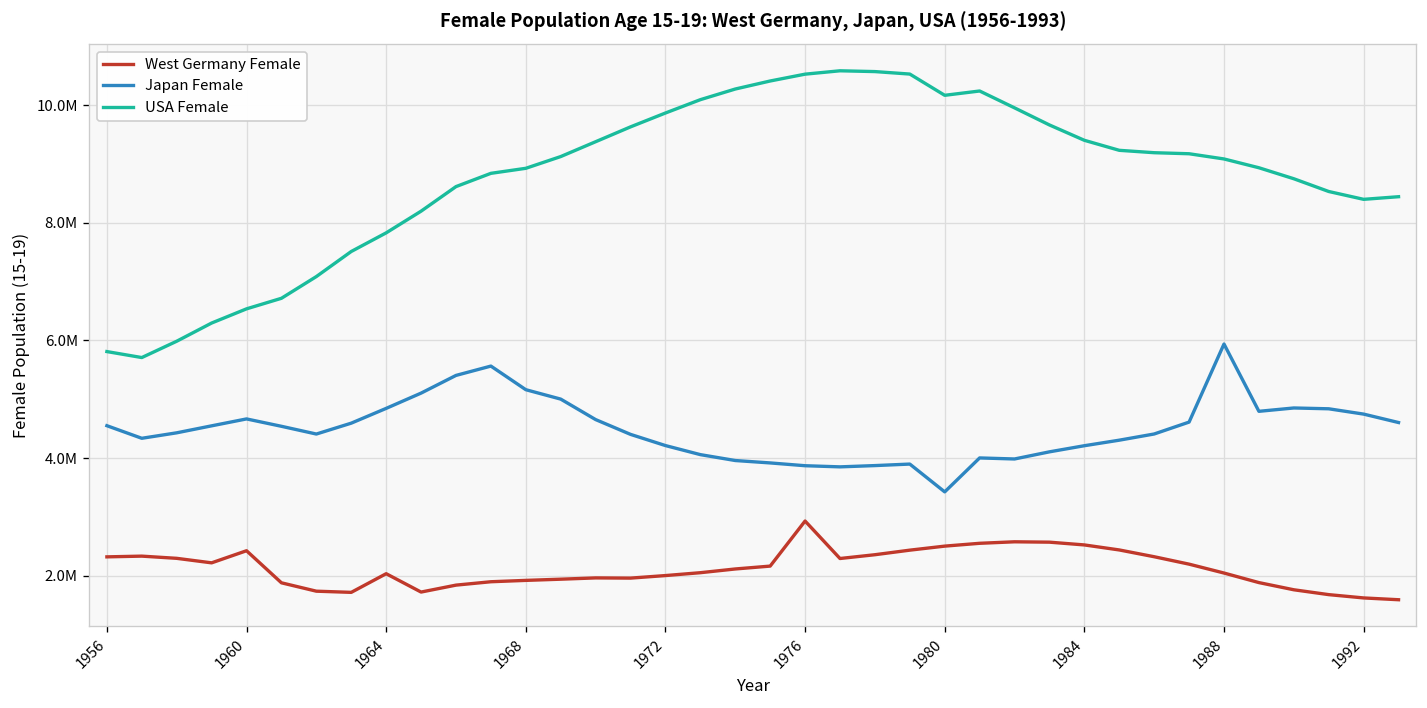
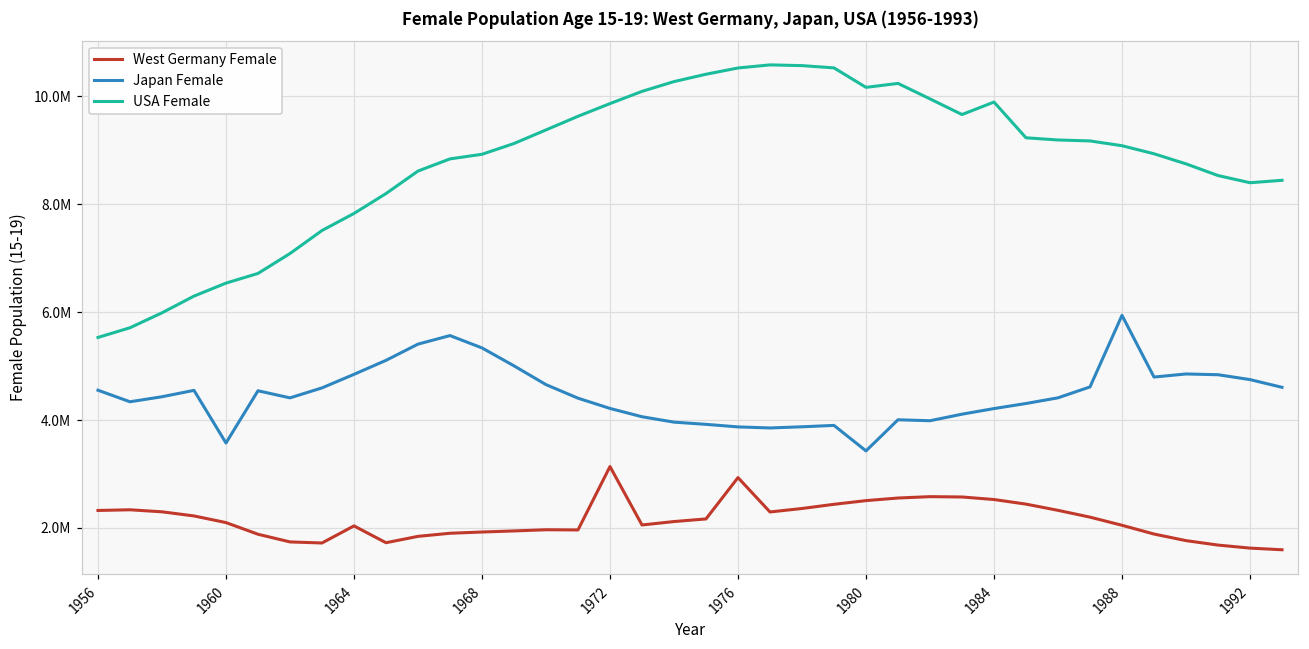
USA Female, 1956: 5800000 -> 5500000
West Germany Female, 1960: 2400000 -> 2100000
Japan Female, 1960: 4700000 -> 3600000
Japan Female, 1968: 5200000 -> 5300000
West Germany Female, 1972: 2000000 -> 3100000
USA Female, 1984: 9400000 -> 9900000
